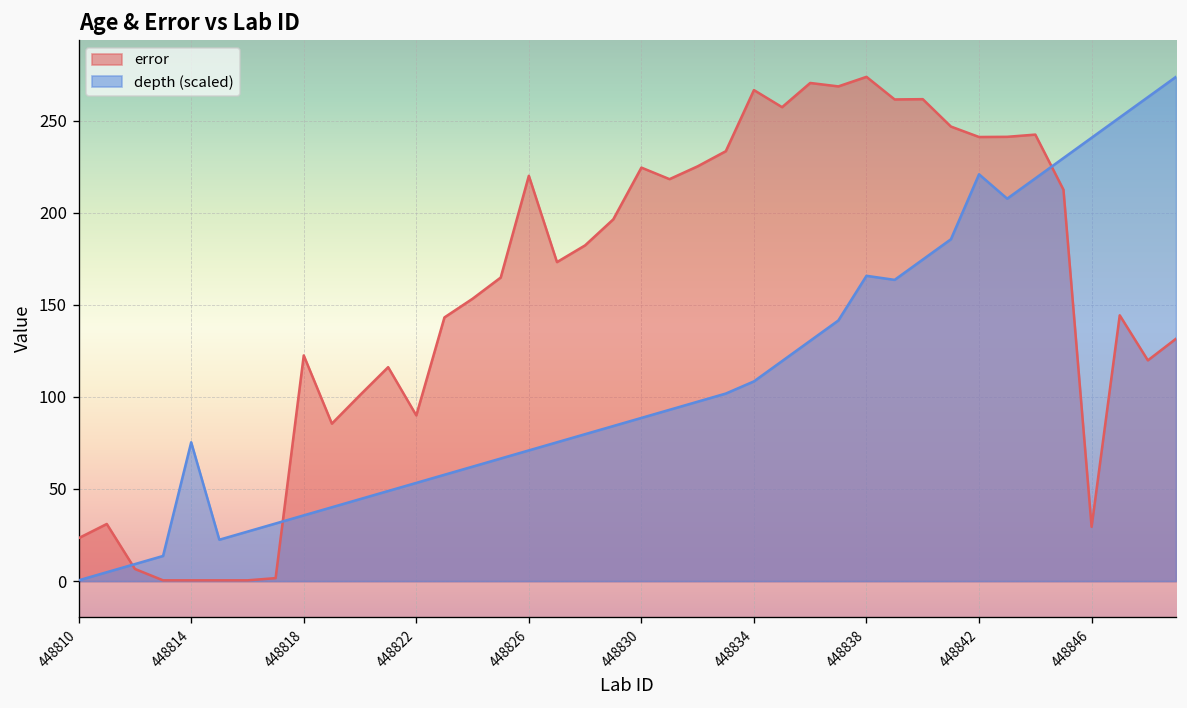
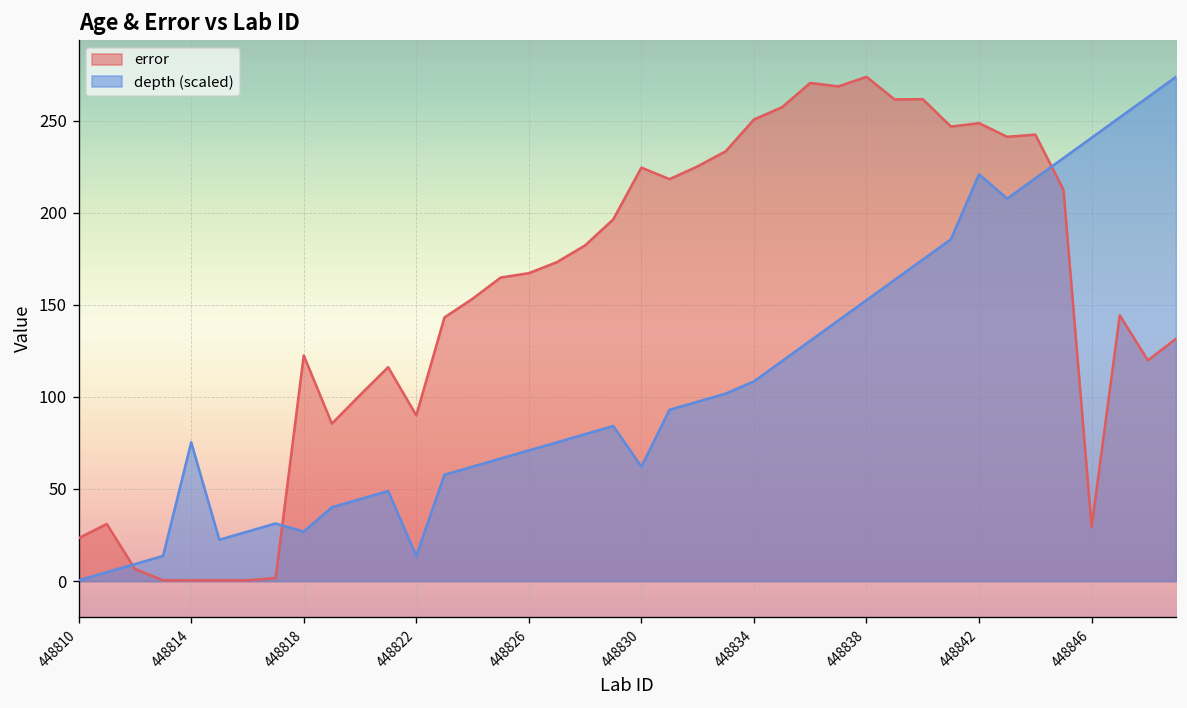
depth (scaled), 448818: 36 -> 27
depth (scaled), 448822: 53 -> 14
error, 448826: 220 -> 167
depth (scaled), 448830: 89 -> 62
error, 448834: 267 -> 251
depth (scaled), 448838: 166 -> 152
error, 448842: 241 -> 249
